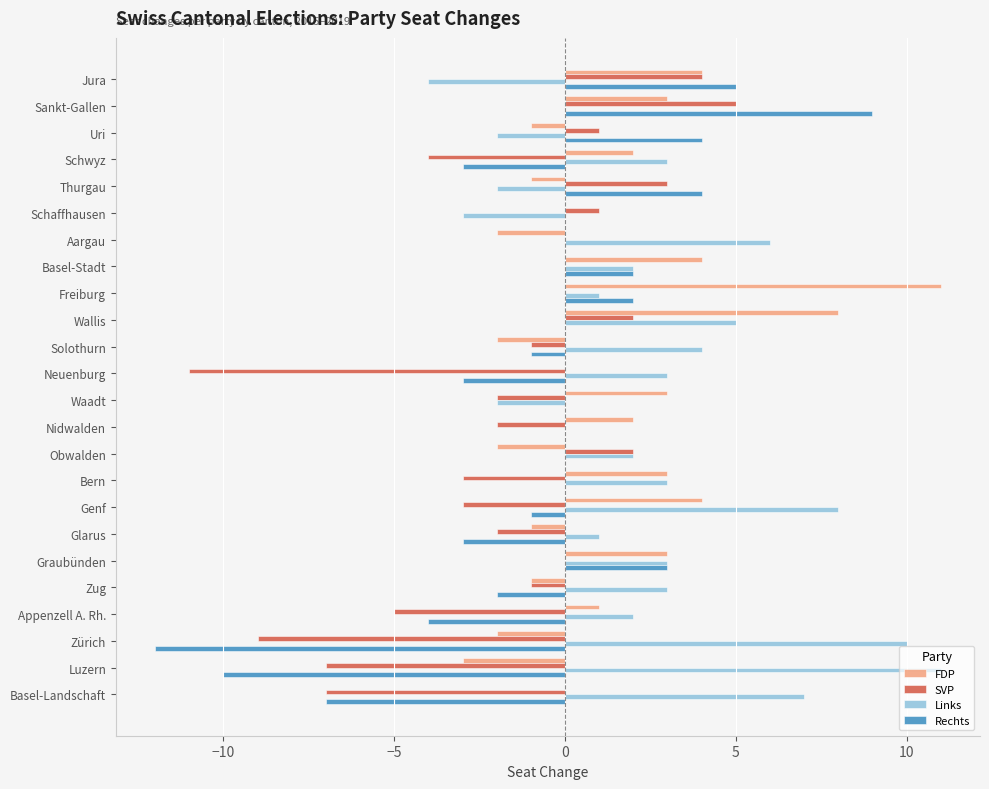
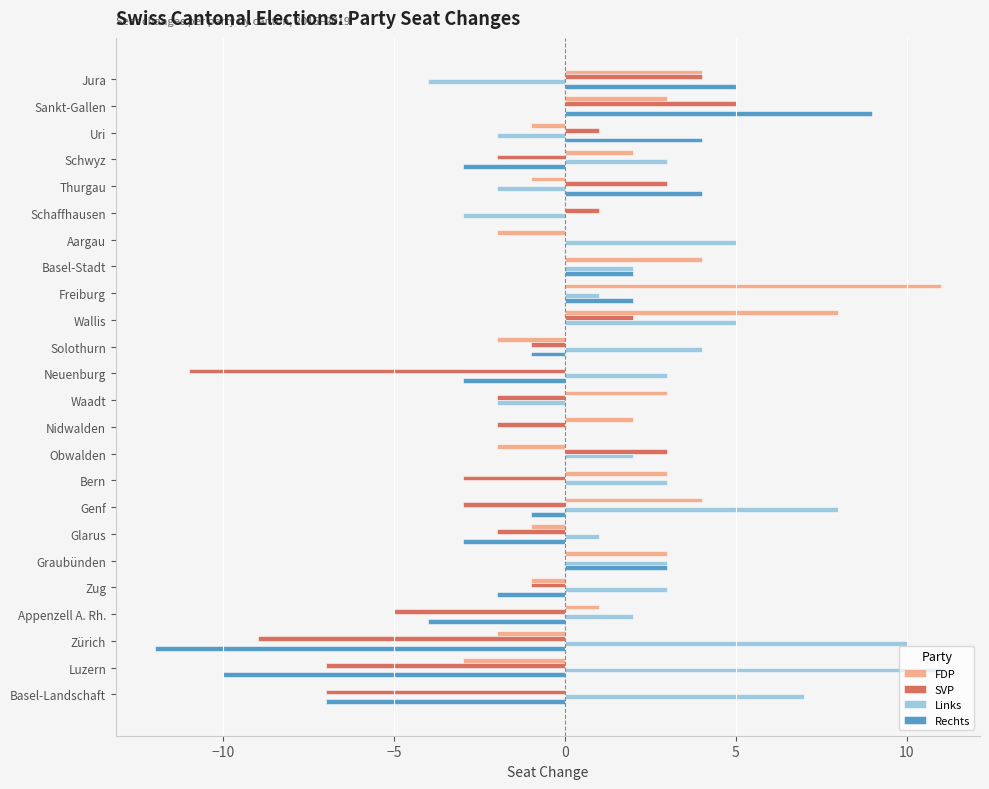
SVP, Schwyz: -4 -> -2
Links, Aargau: 6 -> 5
SVP, Obwalden: 2 -> 3
